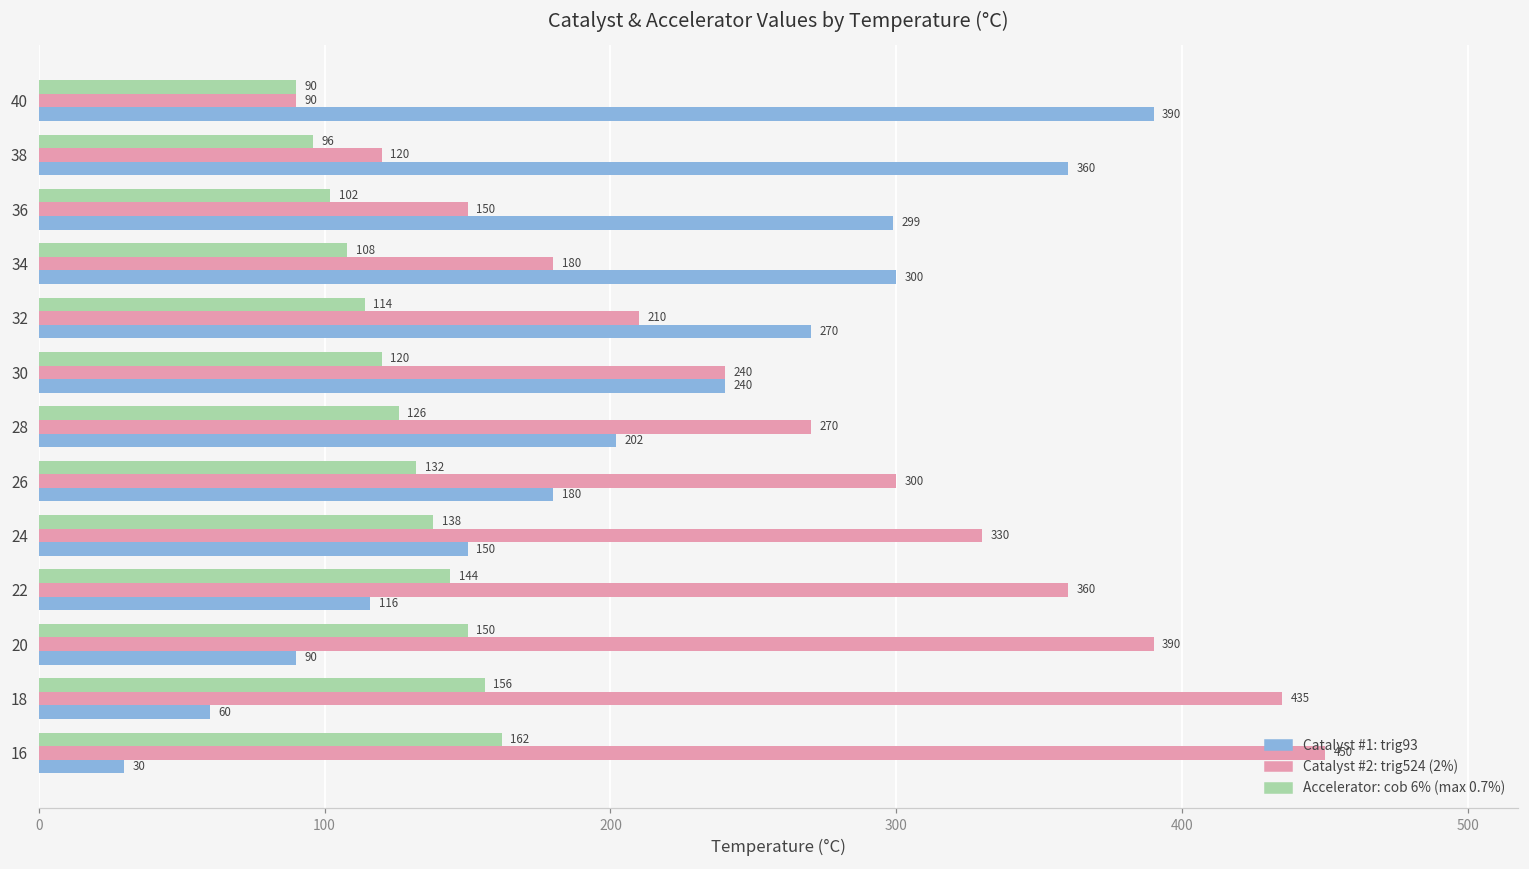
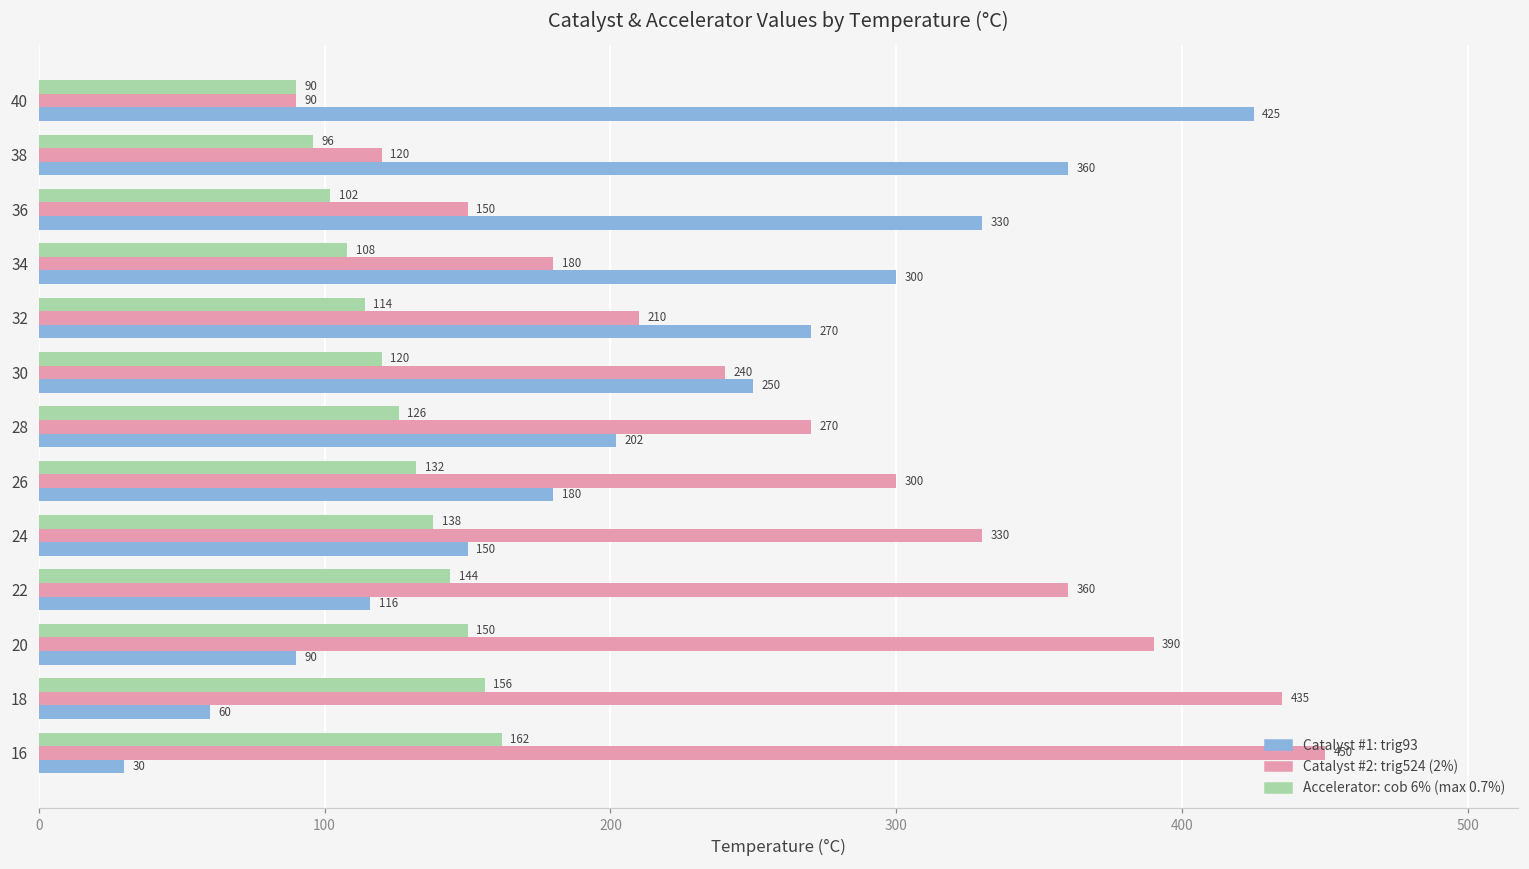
Catalyst #1: trig93, 40: 390 -> 425
Catalyst #1: trig93, 36: 299 -> 330
Catalyst #1: trig93, 30: 240 -> 250
